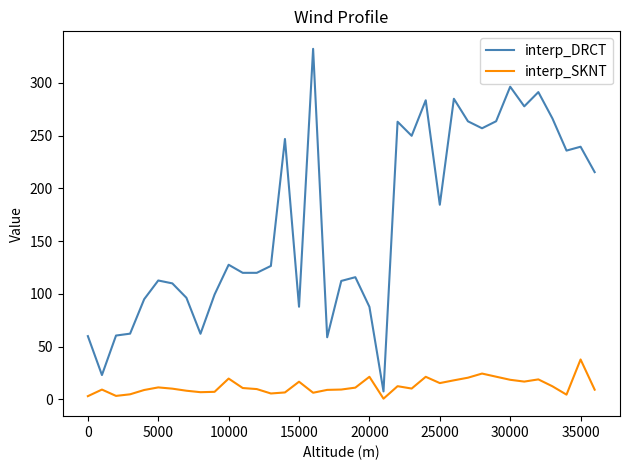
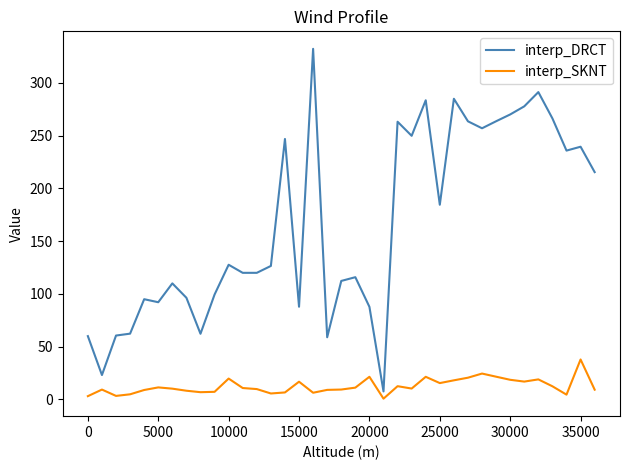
interp_DRCT, 5000: 113 -> 92
interp_DRCT, 30000: 296 -> 270
